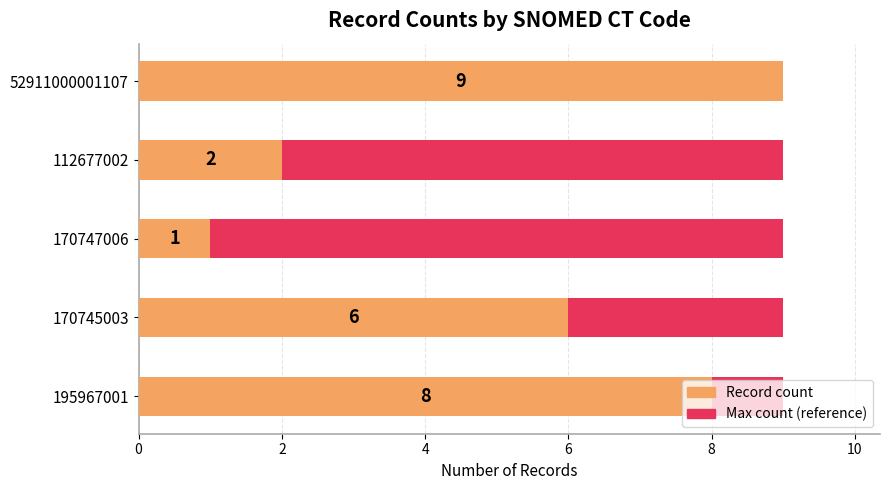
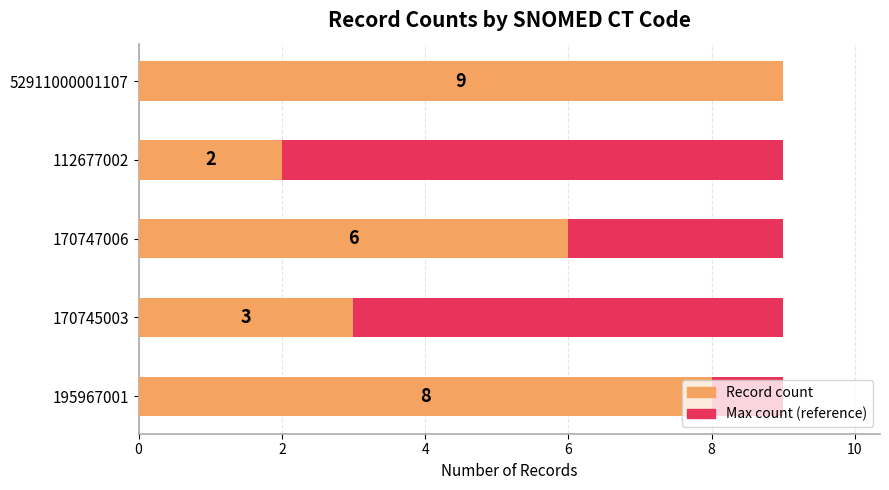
Record count, 170747006: 1 -> 6
Record count, 170745003: 6 -> 3
